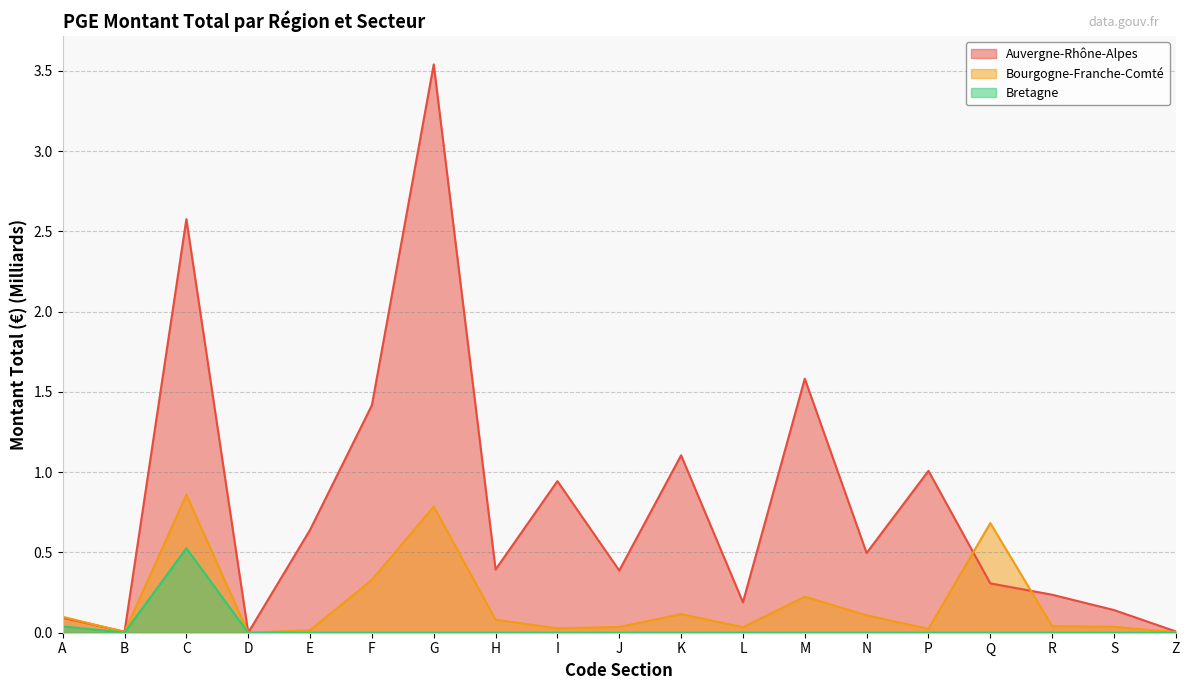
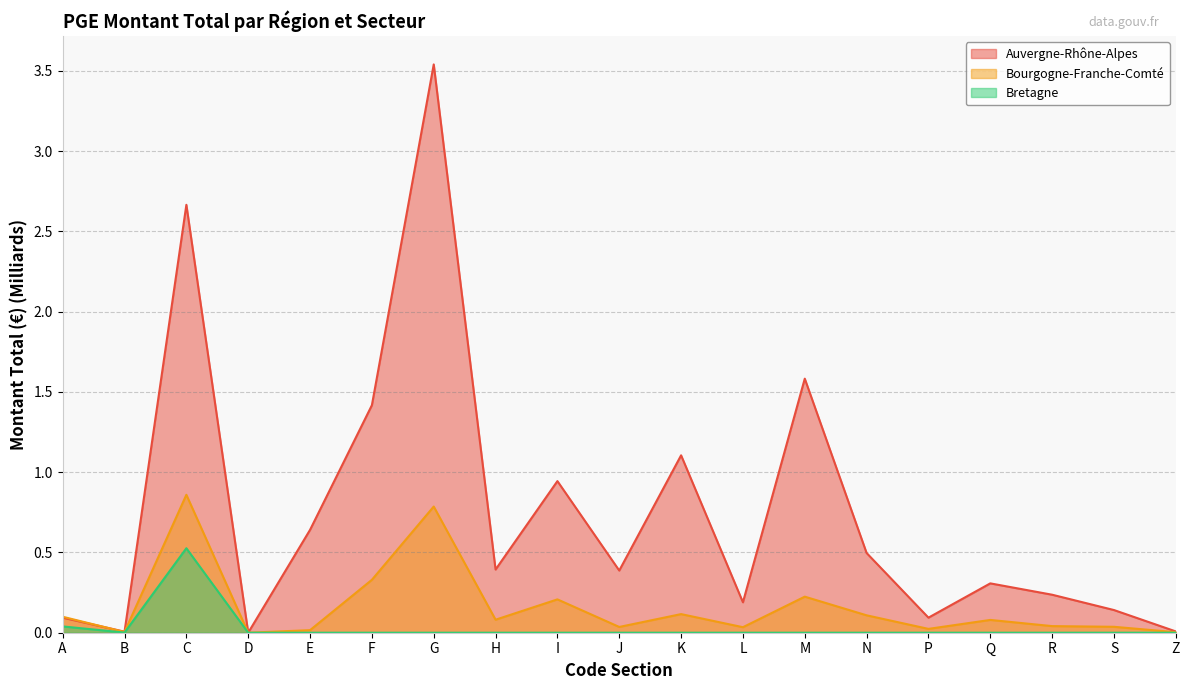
Auvergne-Rhône-Alpes, C: 2.58 -> 2.67
Bourgogne-Franche-Comté, I: 0.03 -> 0.21
Auvergne-Rhône-Alpes, P: 1.01 -> 0.09
Bourgogne-Franche-Comté, Q: 0.68 -> 0.08
